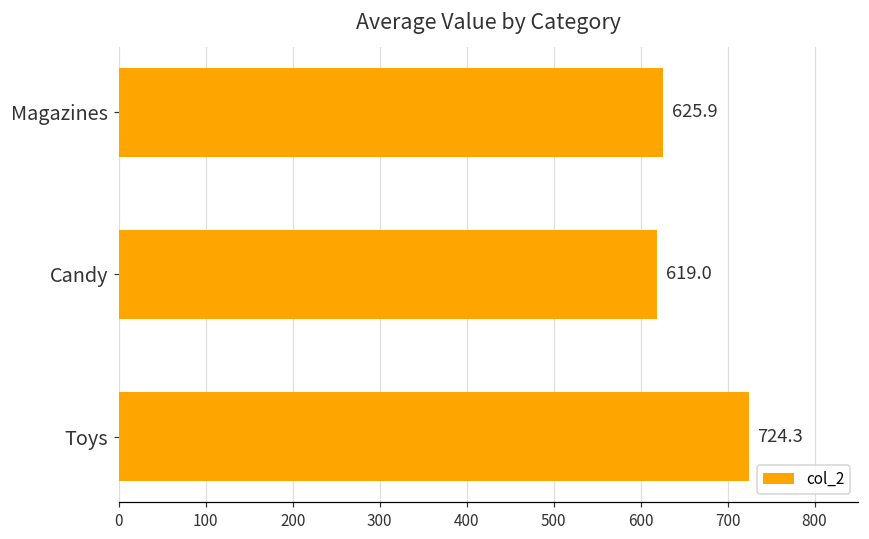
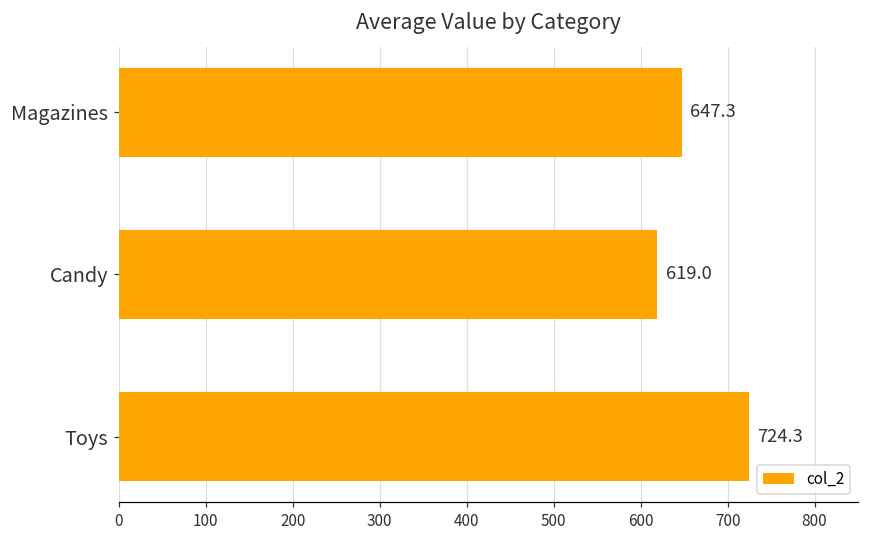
Magazines: 625.9 -> 647.3
